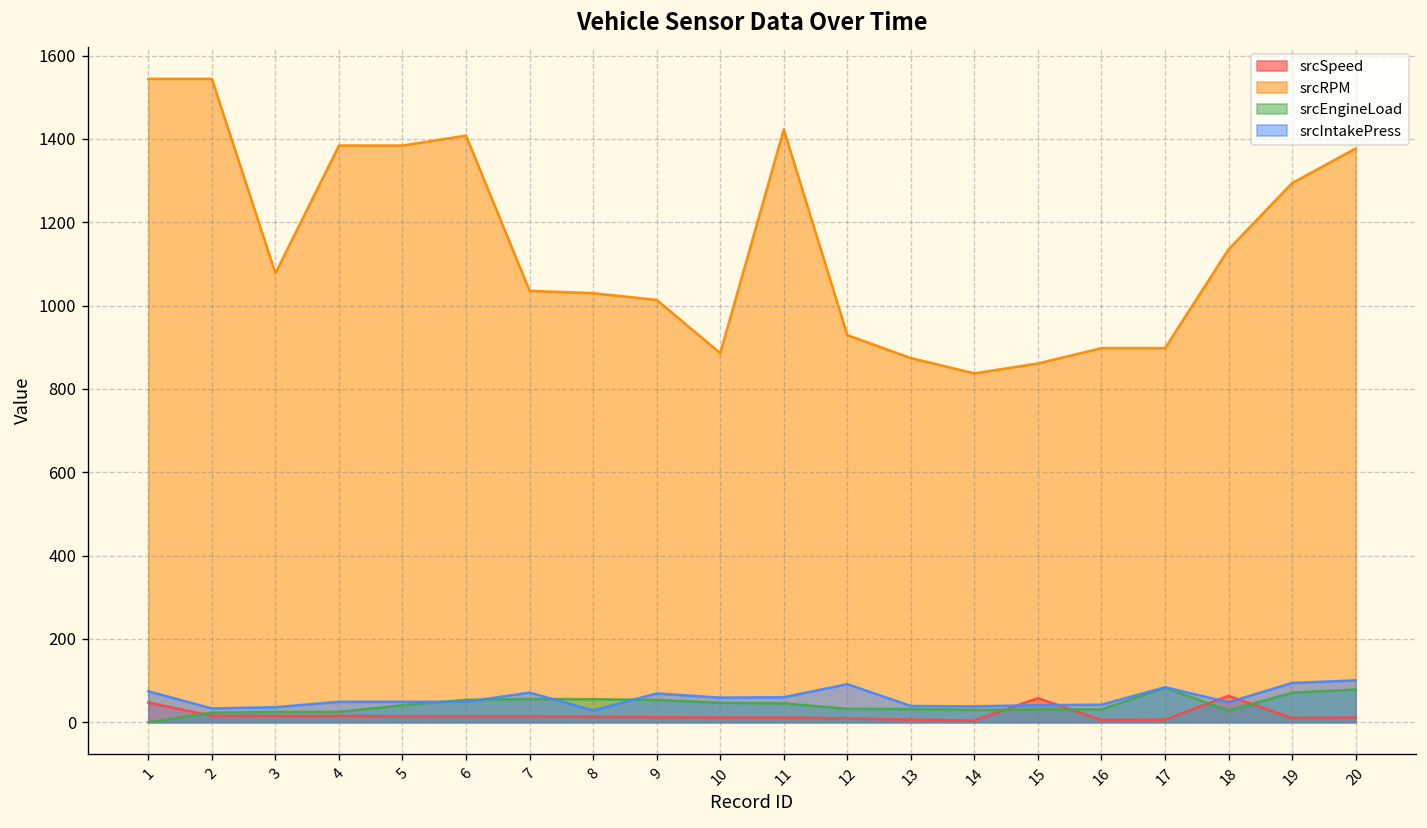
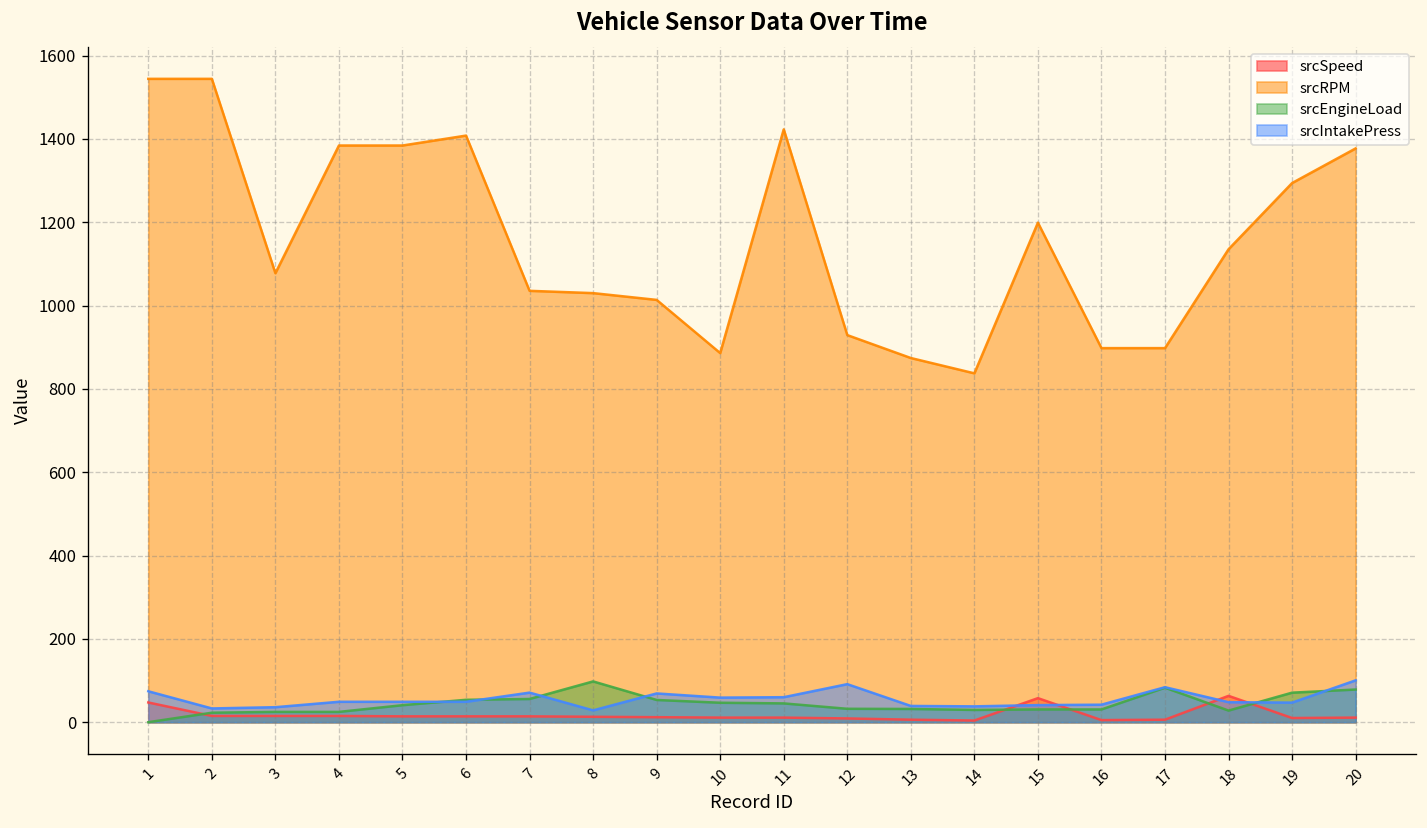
srcEngineLoad, 8: 60 -> 100
srcRPM, 15: 860 -> 1200
srcIntakePress, 19: 90 -> 50
